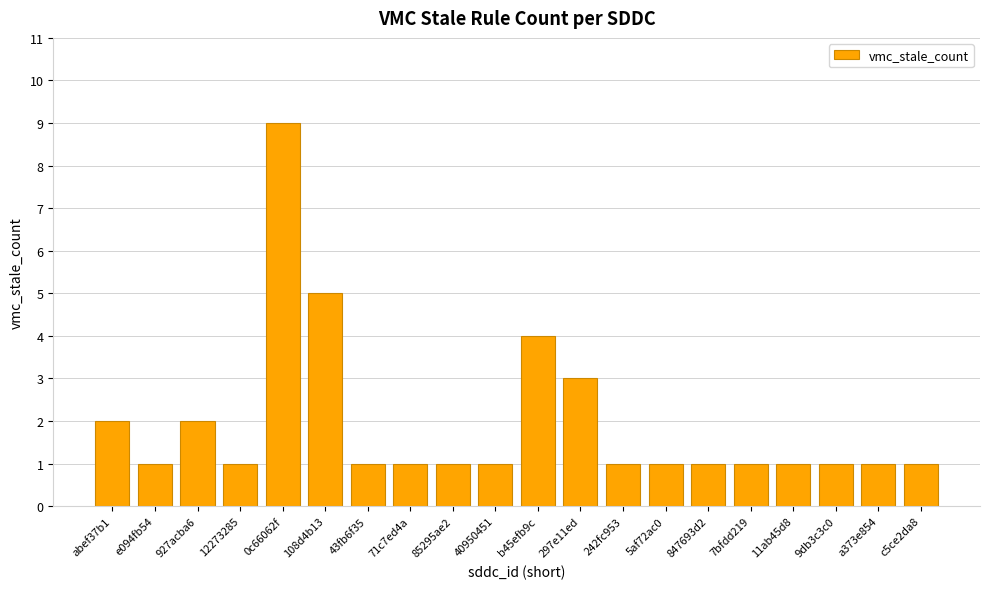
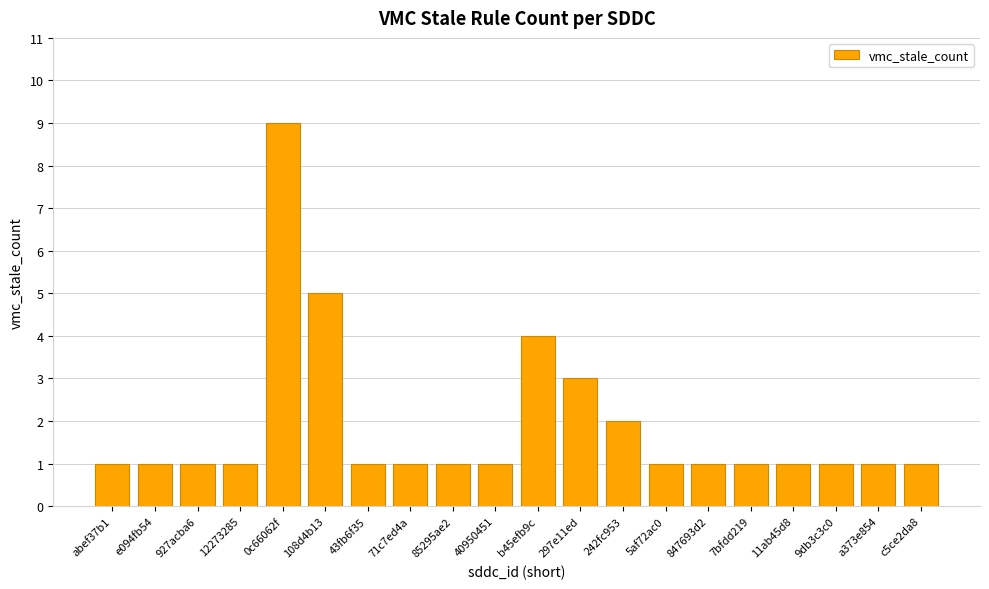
abef37b1: 2 -> 1
927acba6: 2 -> 1
242fc953: 1 -> 2
